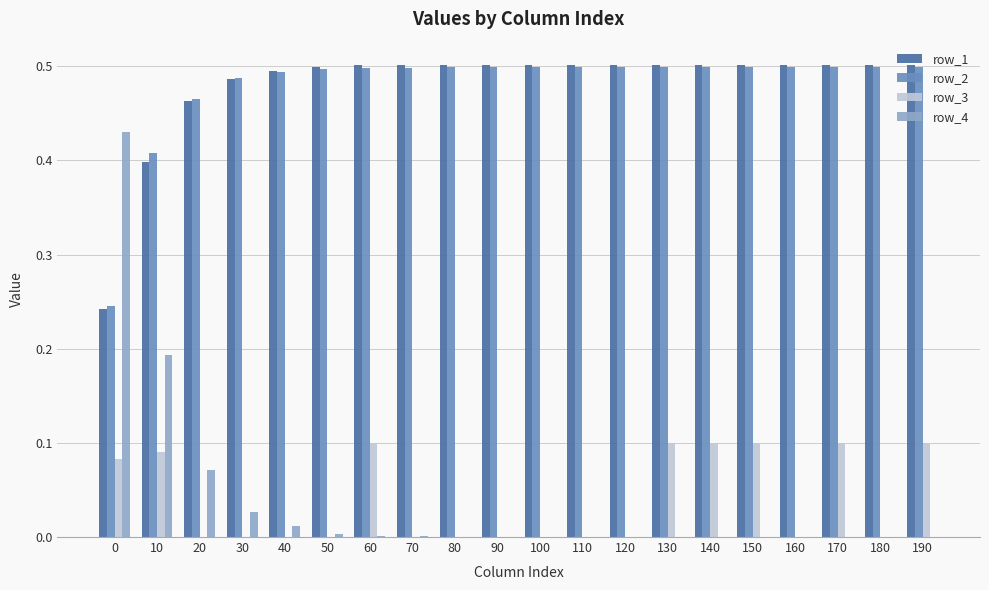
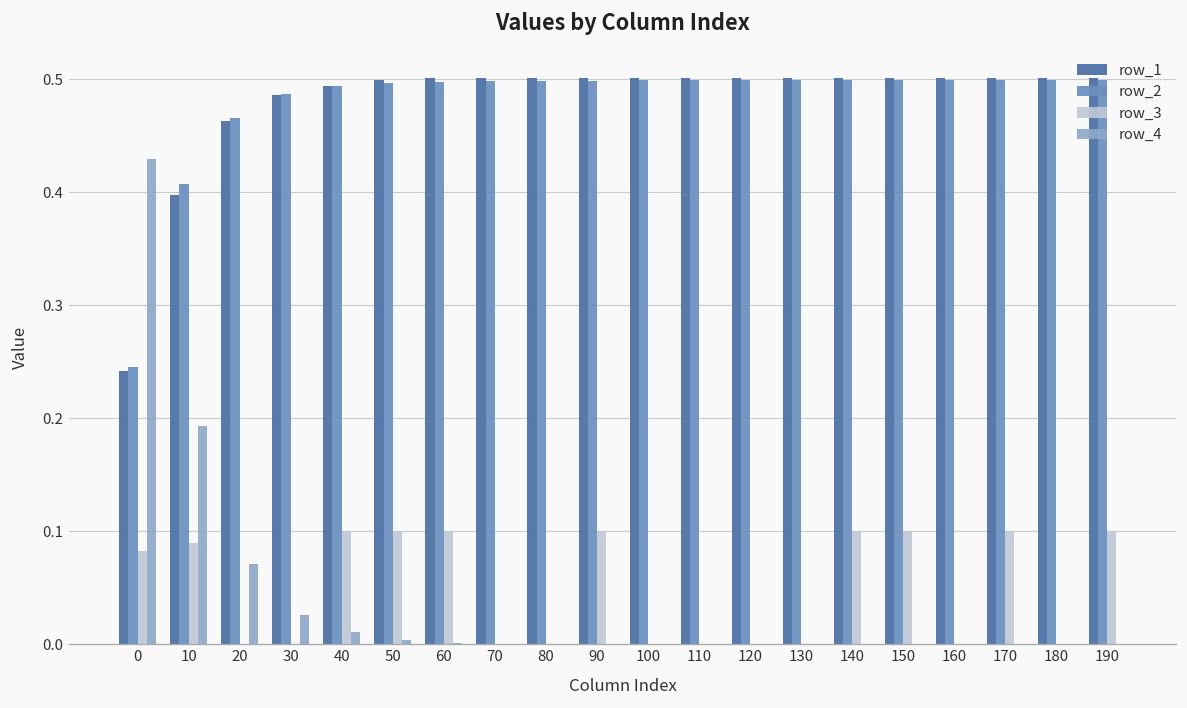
row_3, 40: 0.0 -> 0.1
row_3, 50: 0.0 -> 0.1
row_3, 90: 0.0 -> 0.1
row_3, 130: 0.1 -> 0.0
